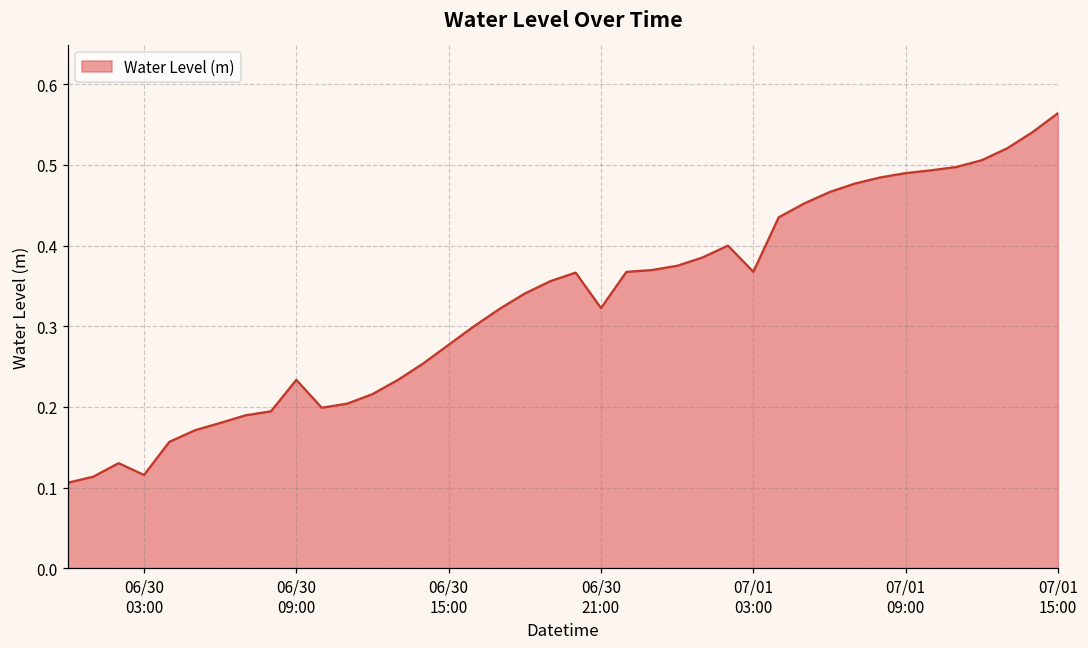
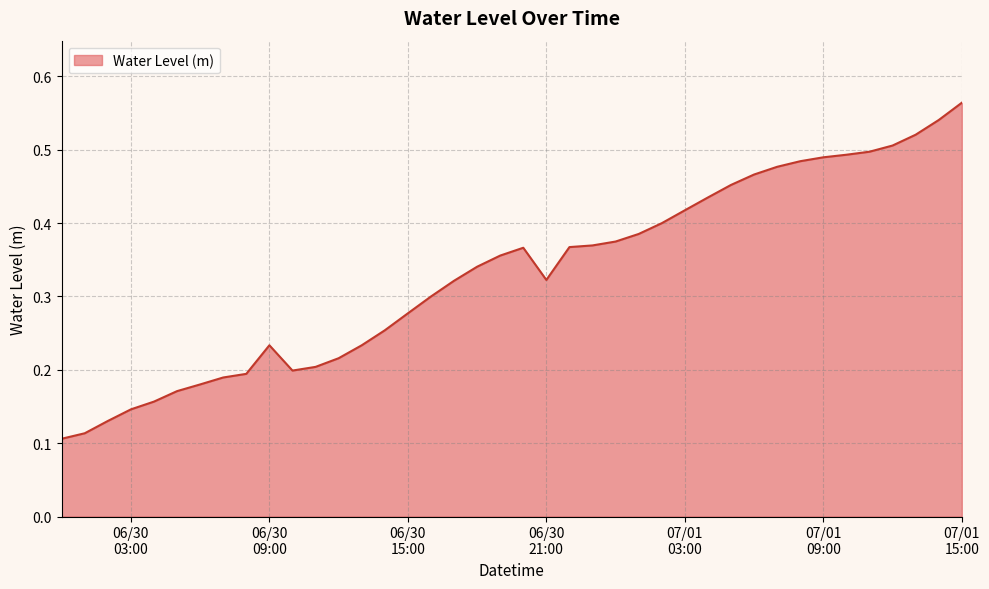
06/30 03:00: 0.12 -> 0.15
07/01 03:00: 0.37 -> 0.42
